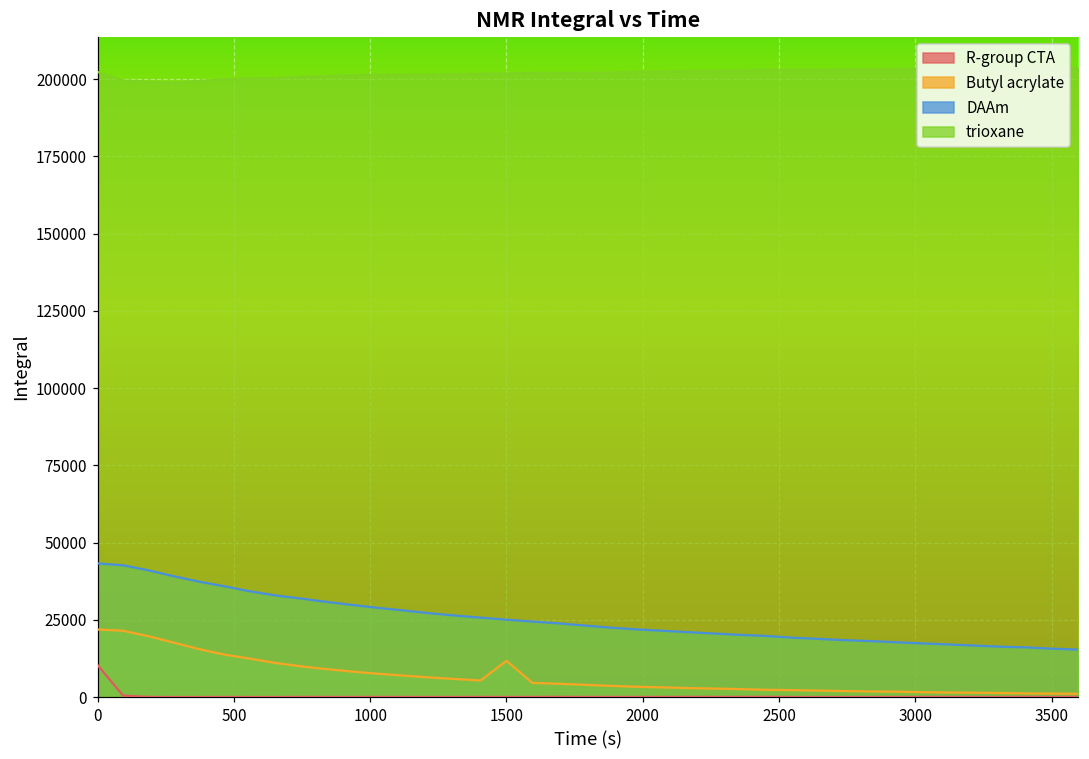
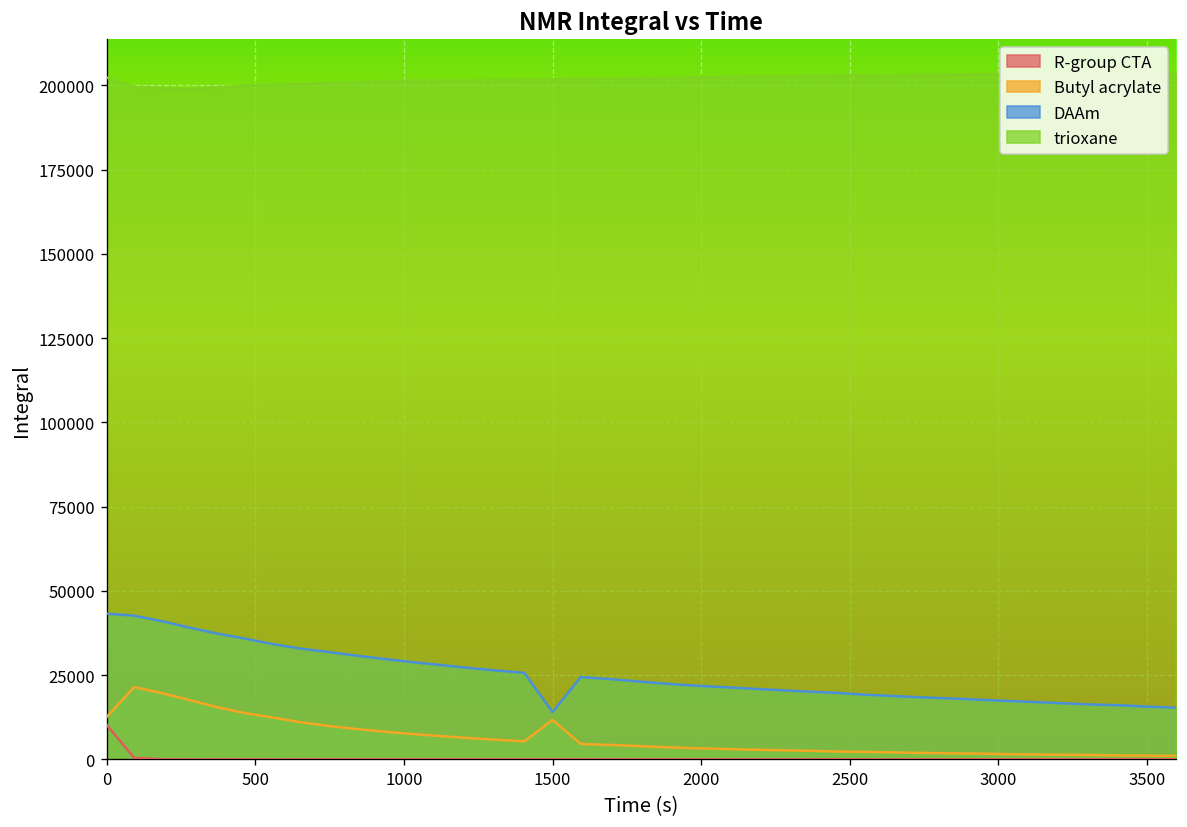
Butyl acrylate, 0: 22000 -> 13000
DAAm, 1500: 25000 -> 14000
